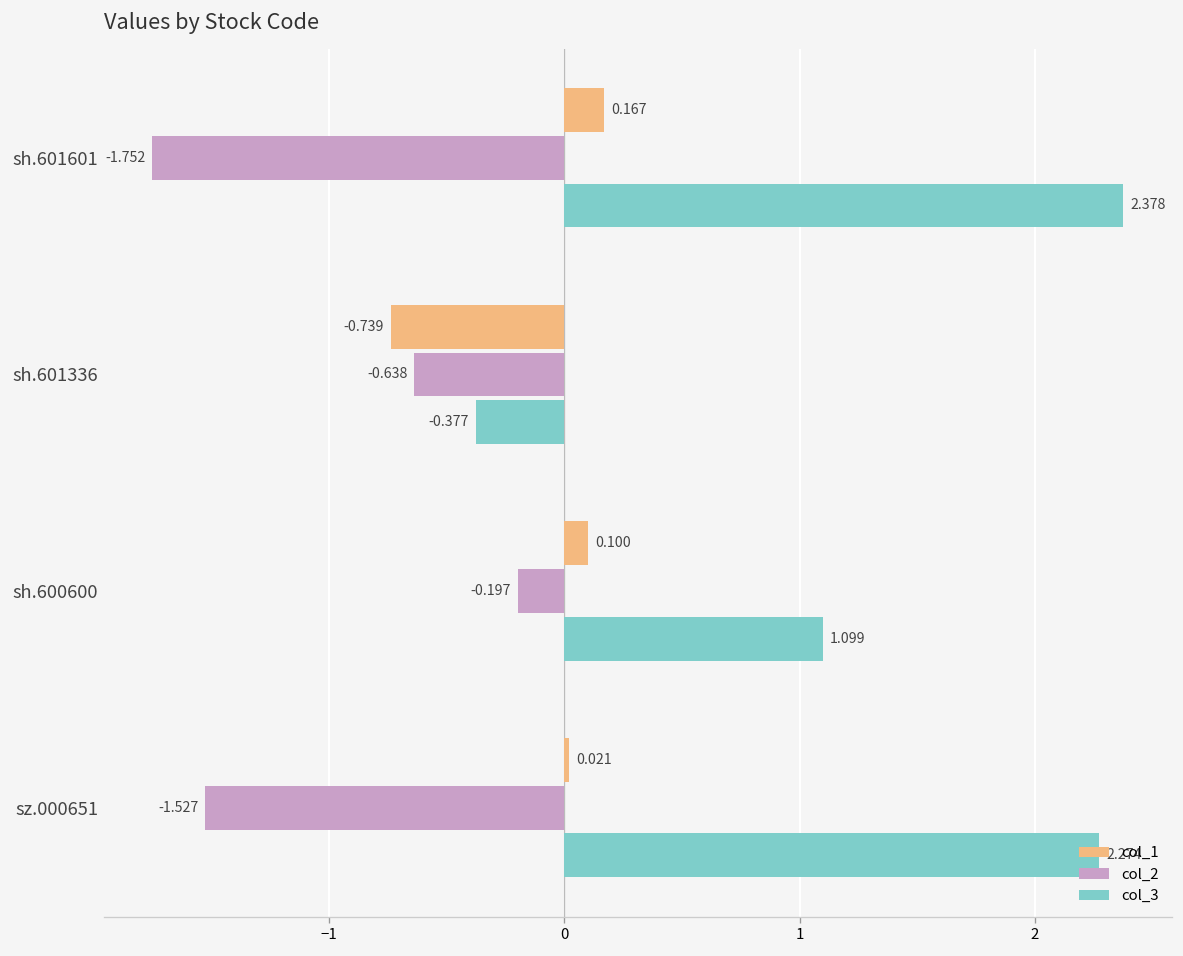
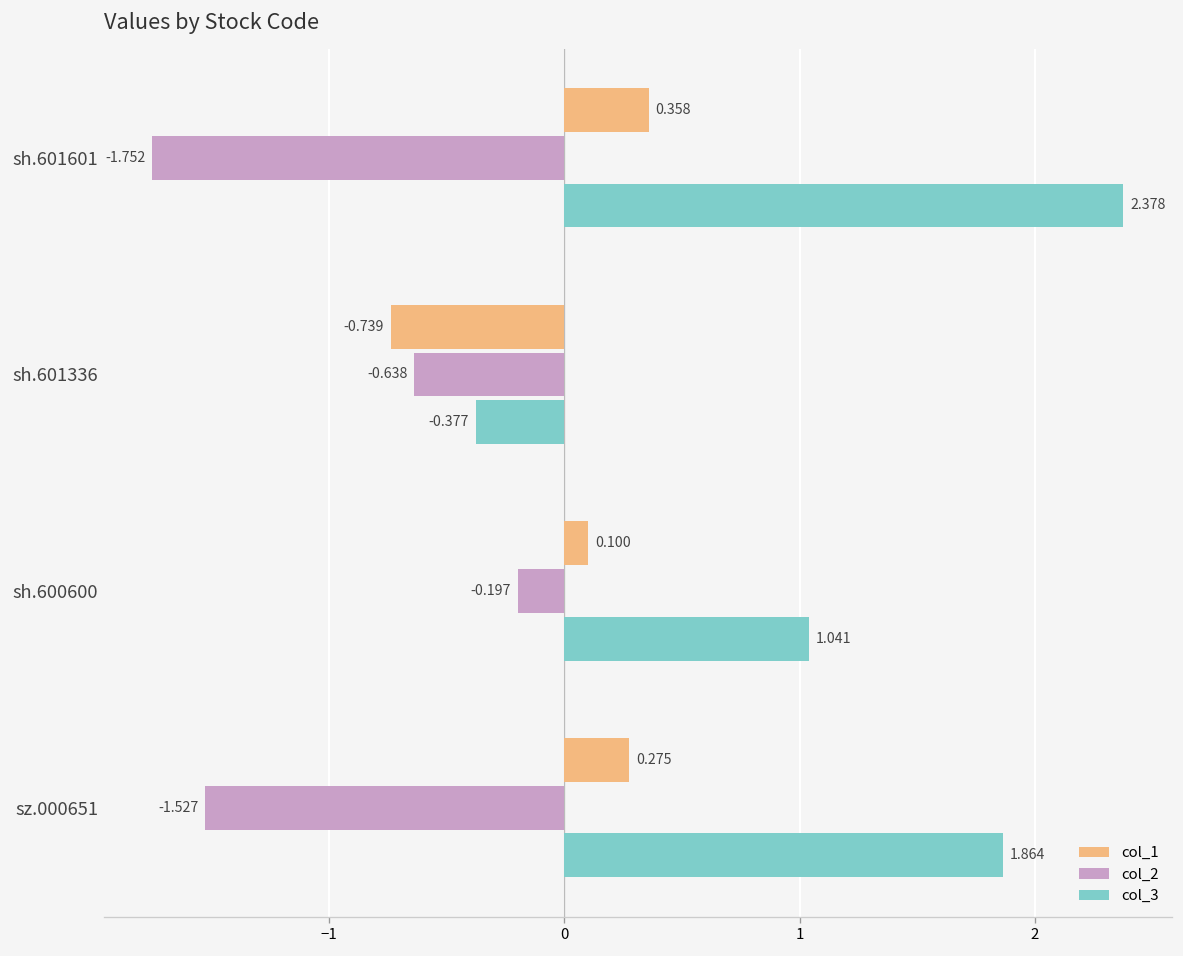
col_1, sh.601601: 0.167 -> 0.358
col_3, sh.600600: 1.099 -> 1.041
col_1, sz.000651: 0.021 -> 0.275
col_3, sz.000651: 2.274 -> 1.864
